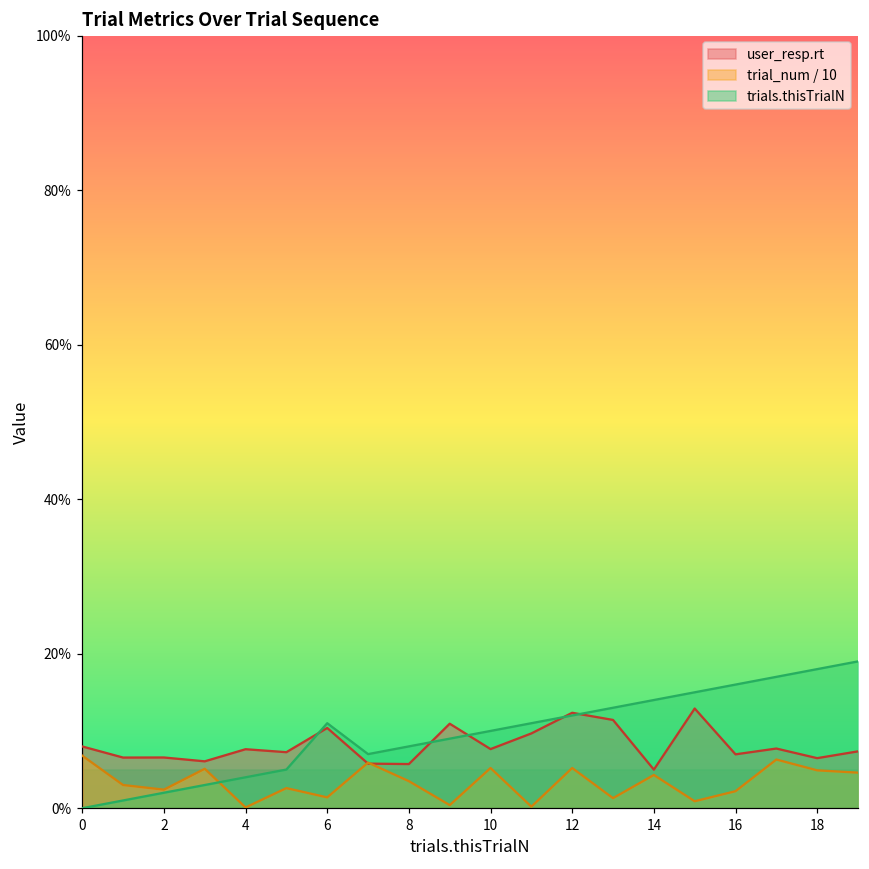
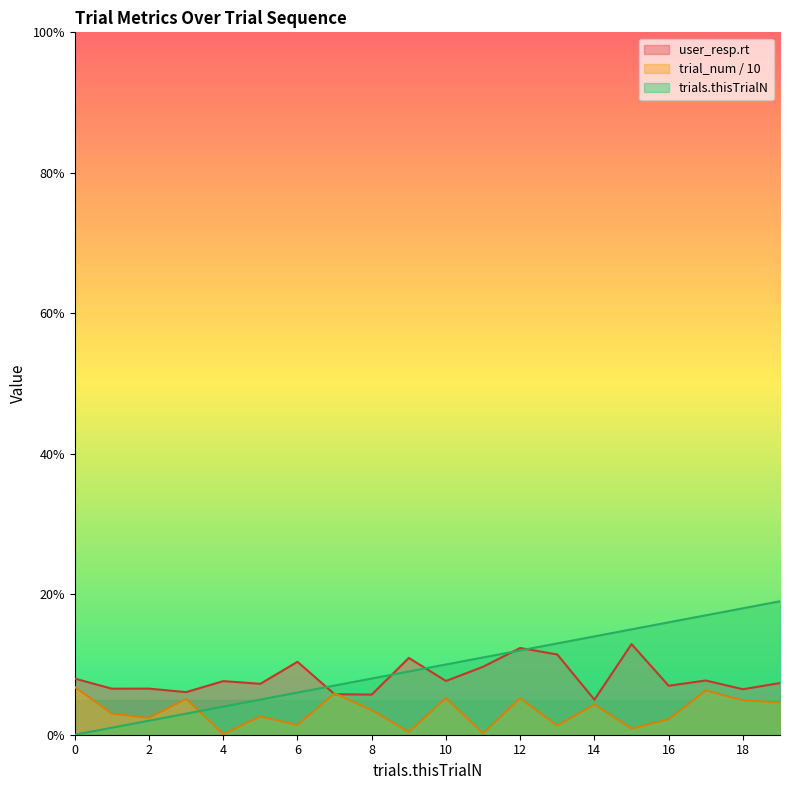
trials.thisTrialN, 6: 11% -> 6%
